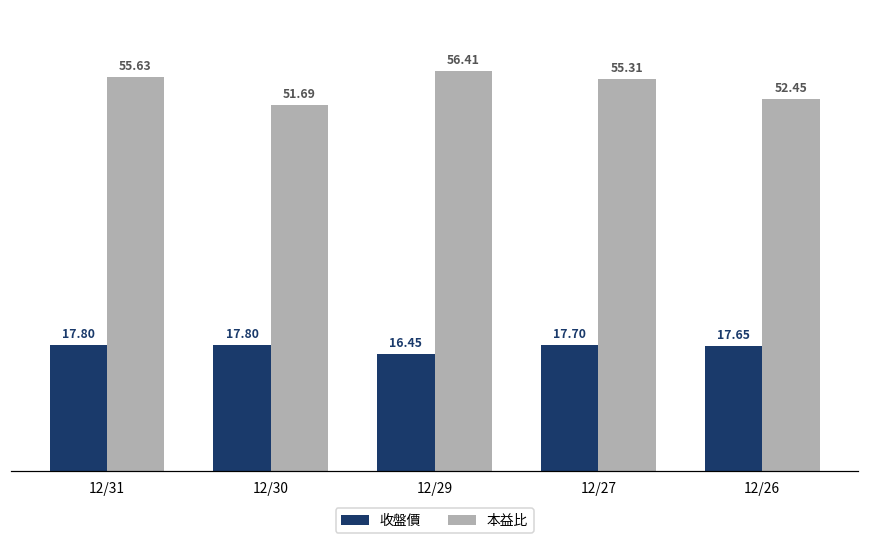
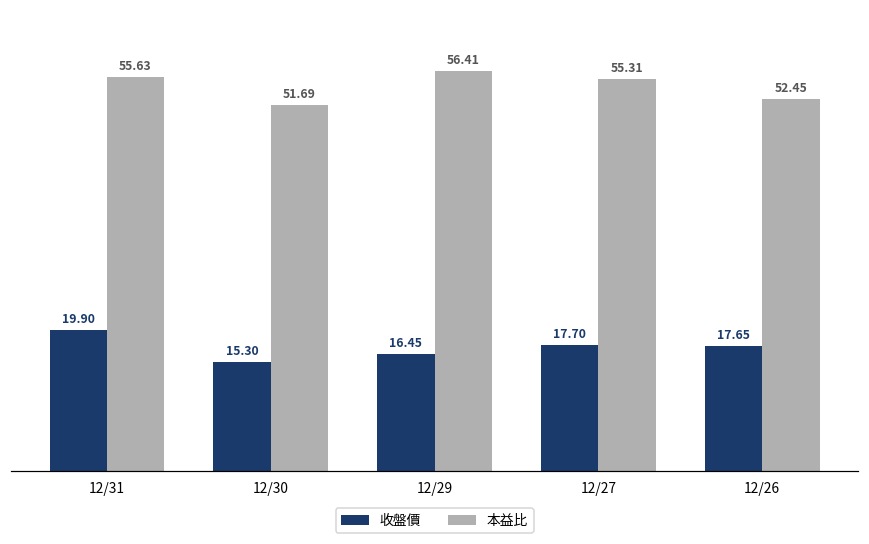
收盤價, 12/31: 17.80 -> 19.90
收盤價, 12/30: 17.80 -> 15.30
